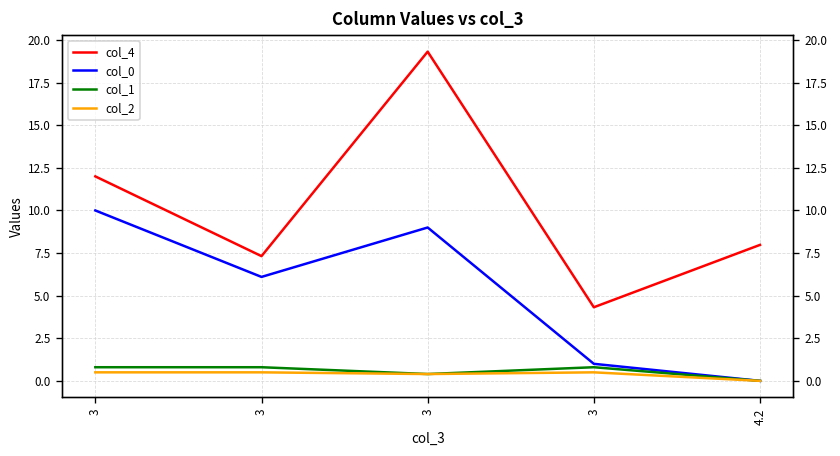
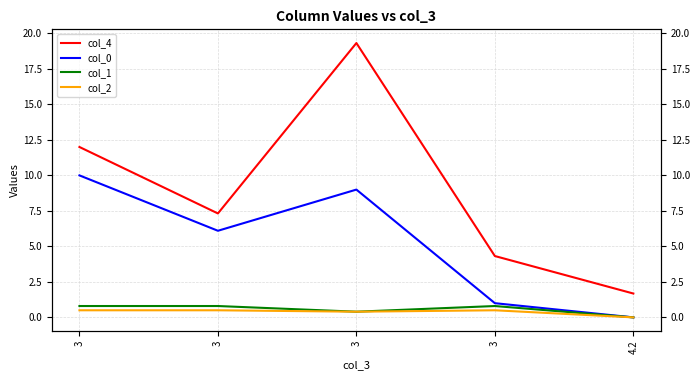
col_4, 4.2: 8.0 -> 1.7
